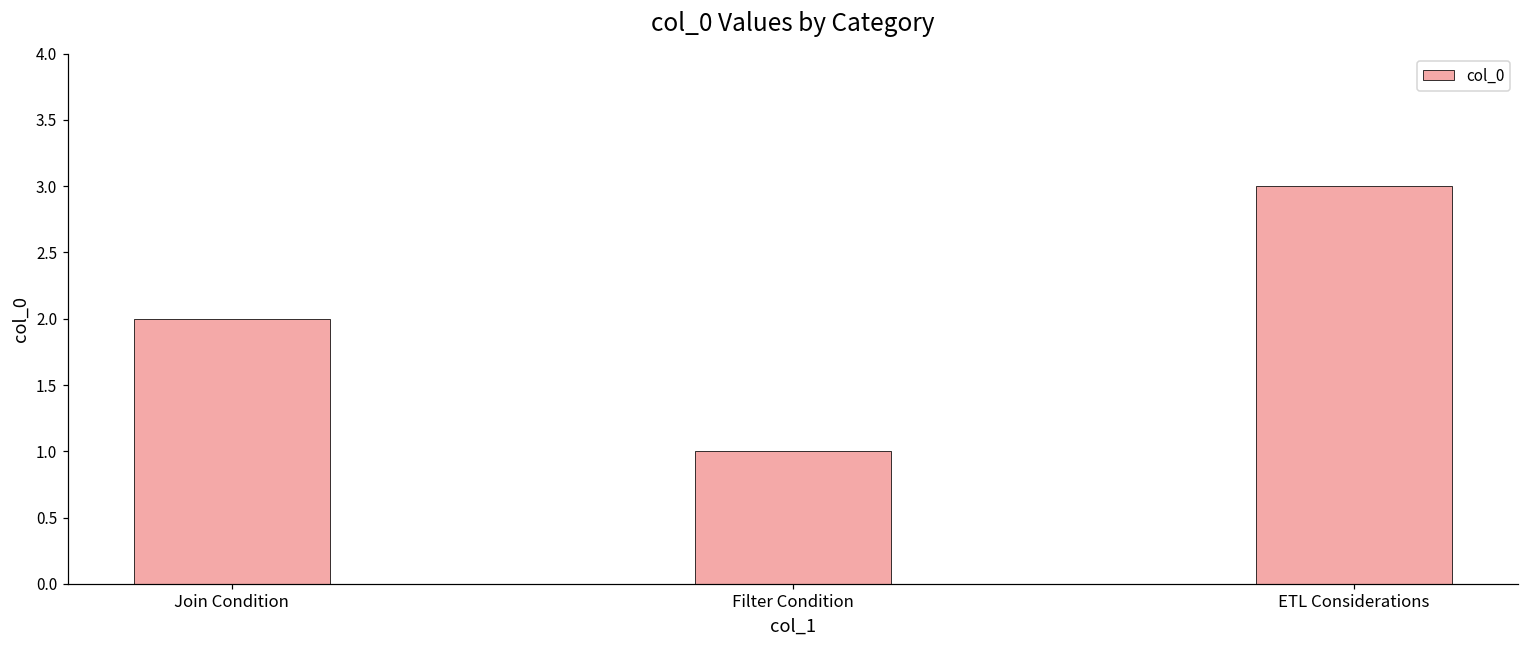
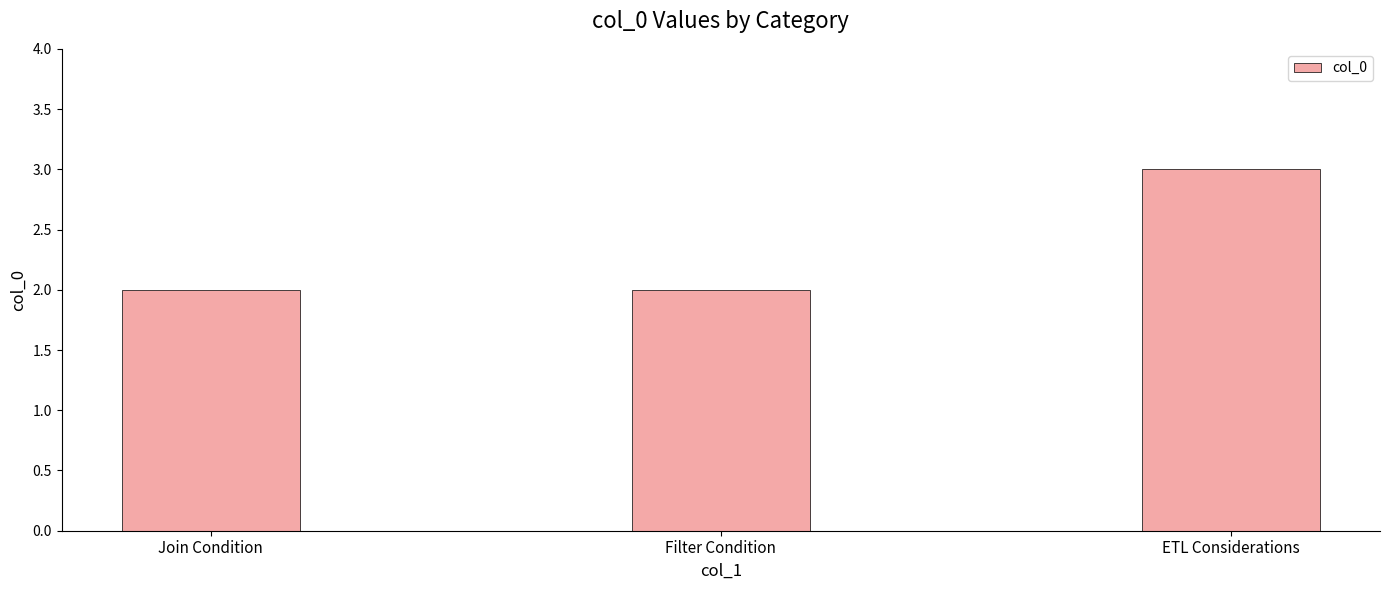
Filter Condition: 1 -> 2
